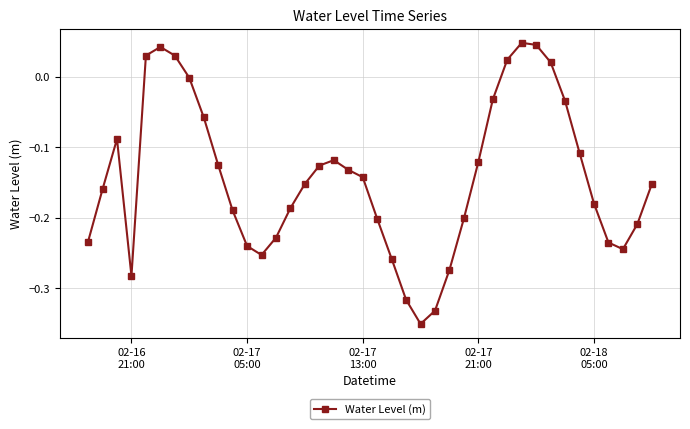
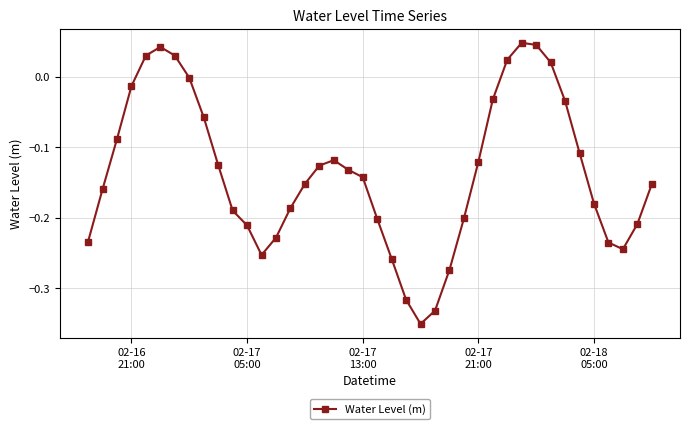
02-16 21:00: -0.28 -> -0.01
02-17 05:00: -0.24 -> -0.21
